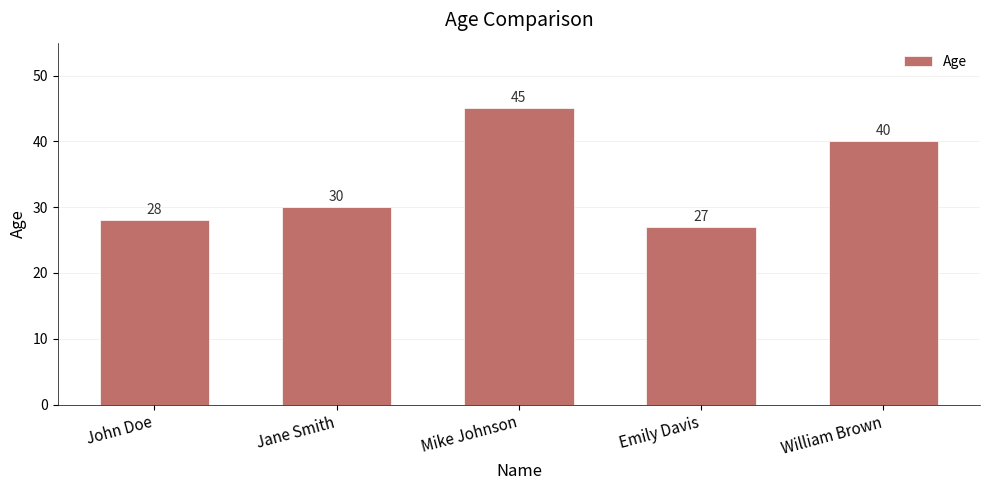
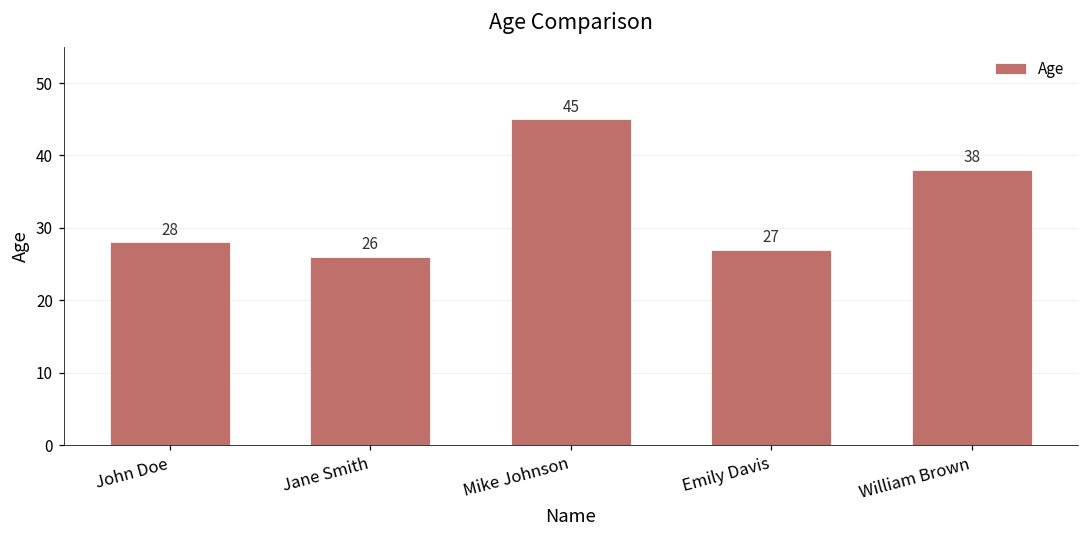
Jane Smith: 30 -> 26
William Brown: 40 -> 38
